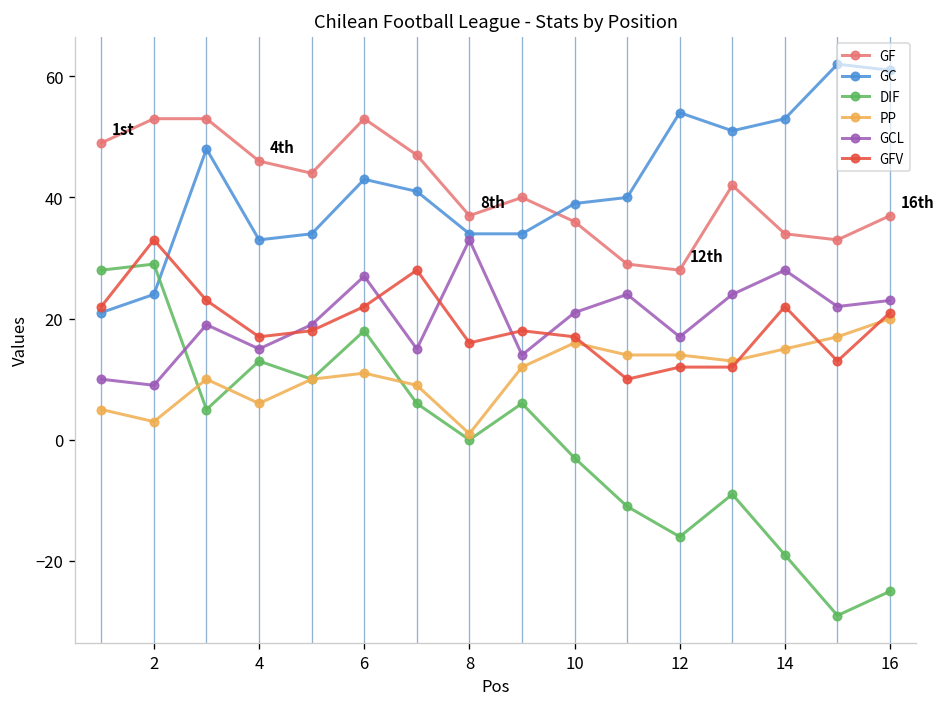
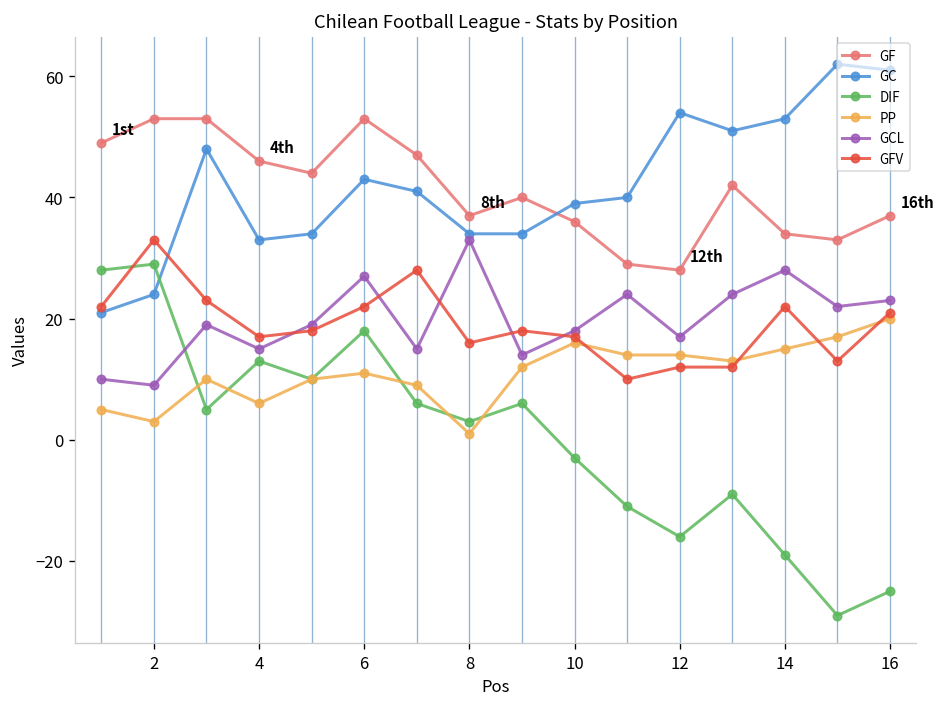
DIF, 8: 0 -> 3
GCL, 10: 21 -> 18
